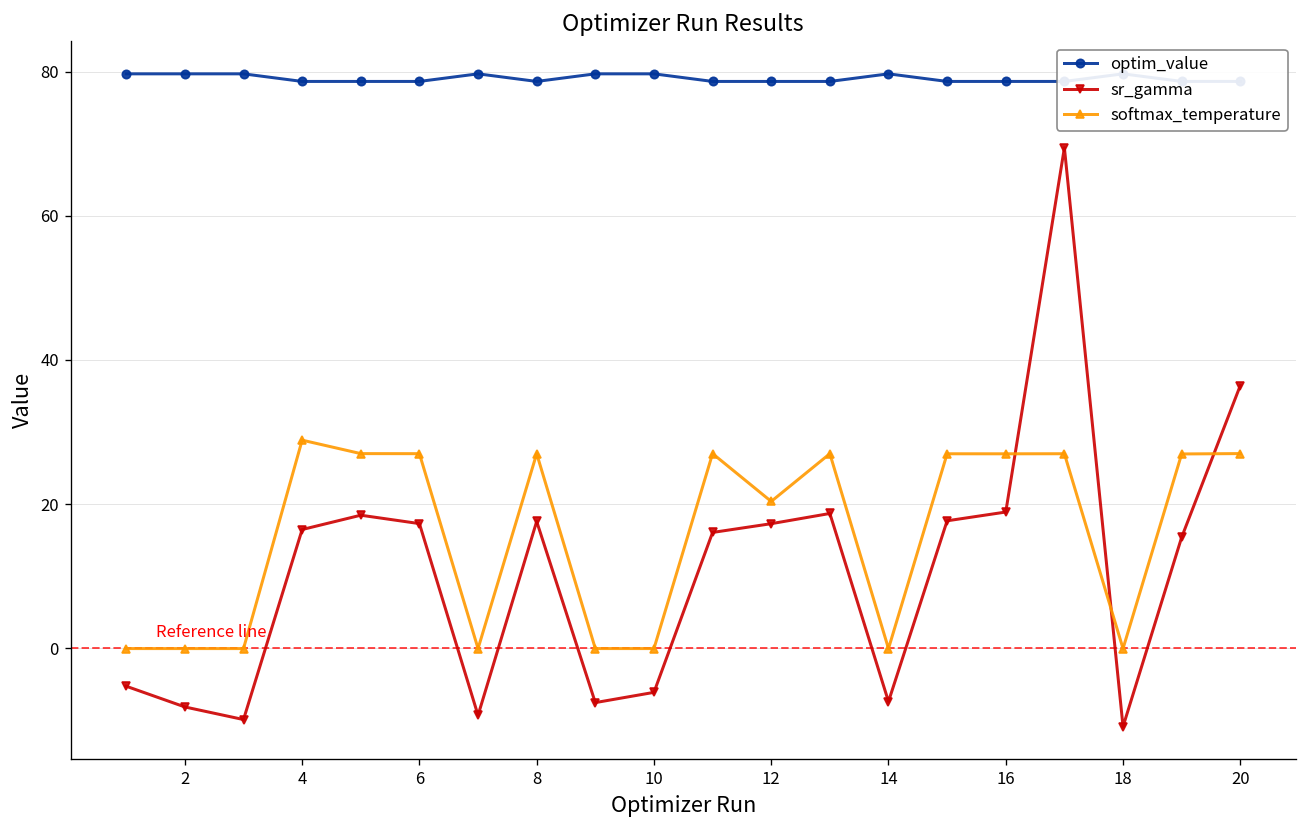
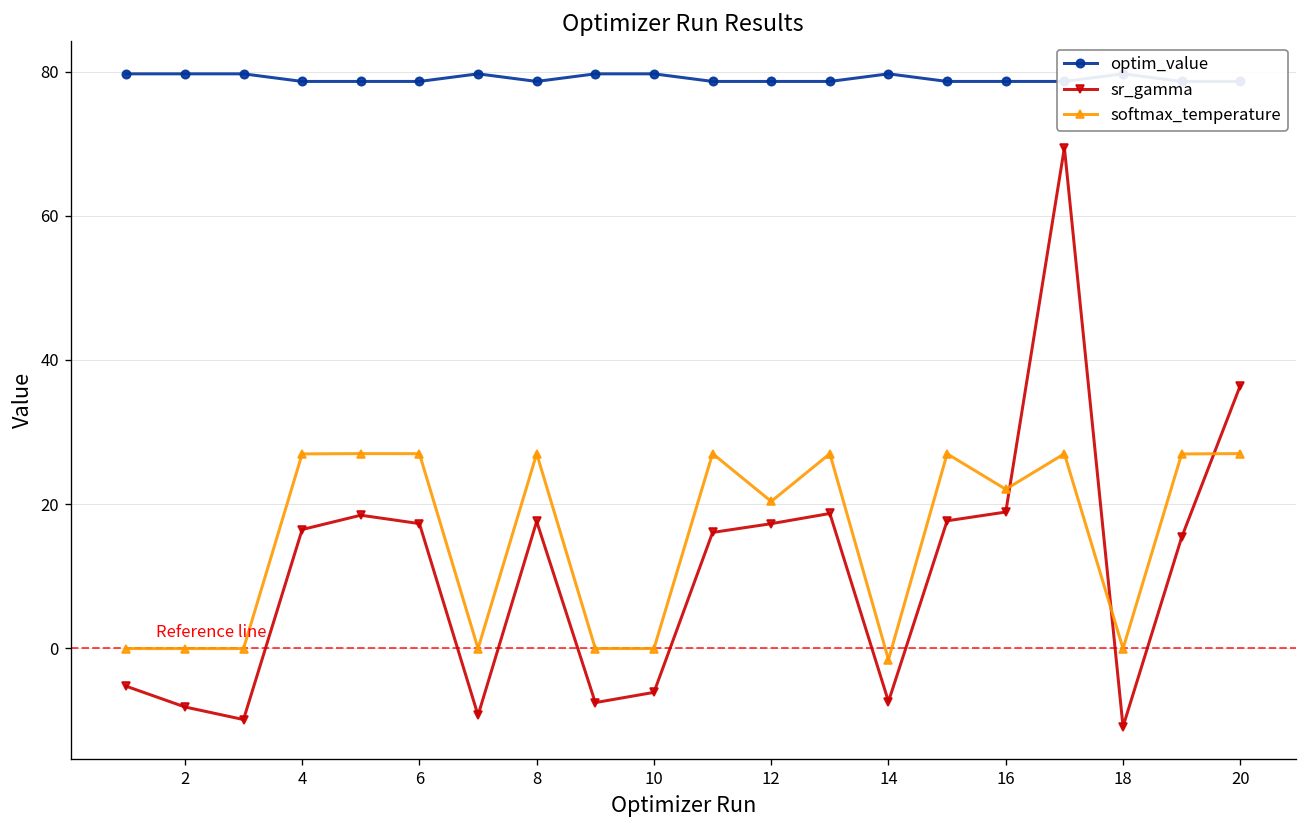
softmax_temperature, 4: 29 -> 27
softmax_temperature, 14: 0 -> -2
softmax_temperature, 16: 27 -> 22
